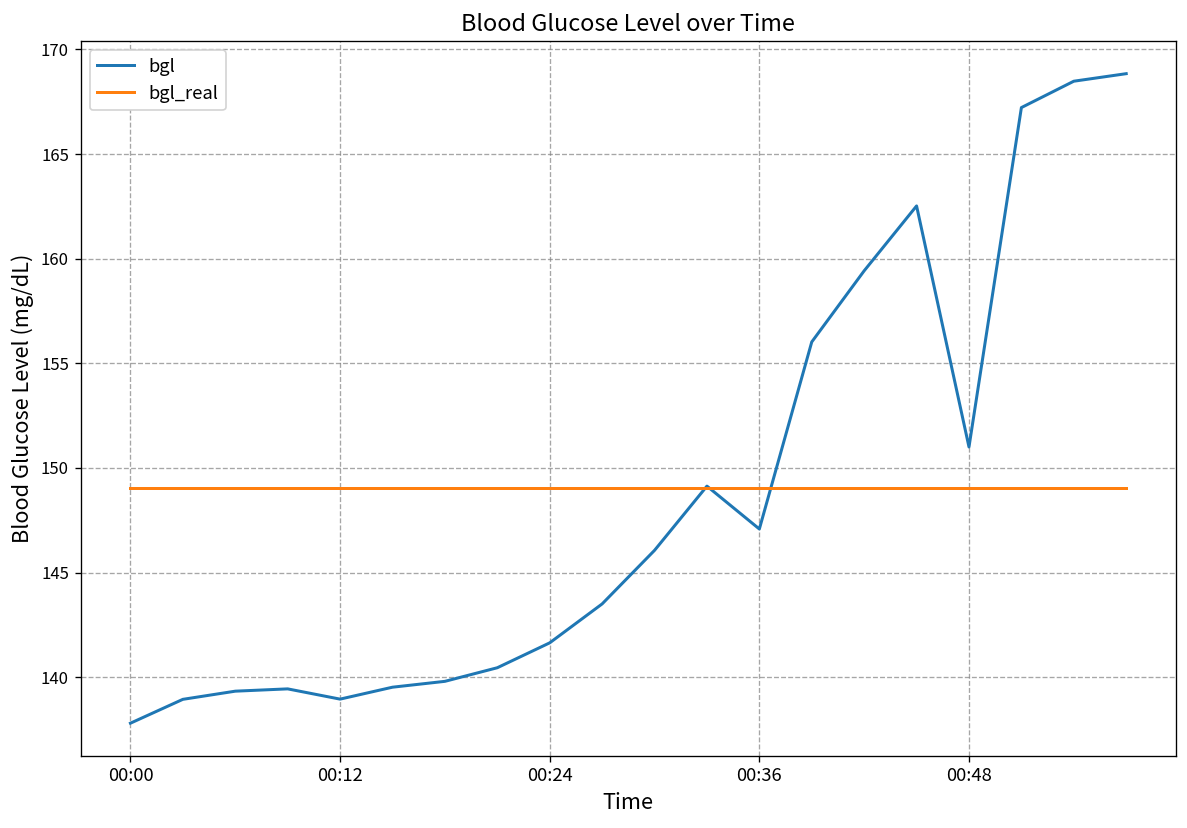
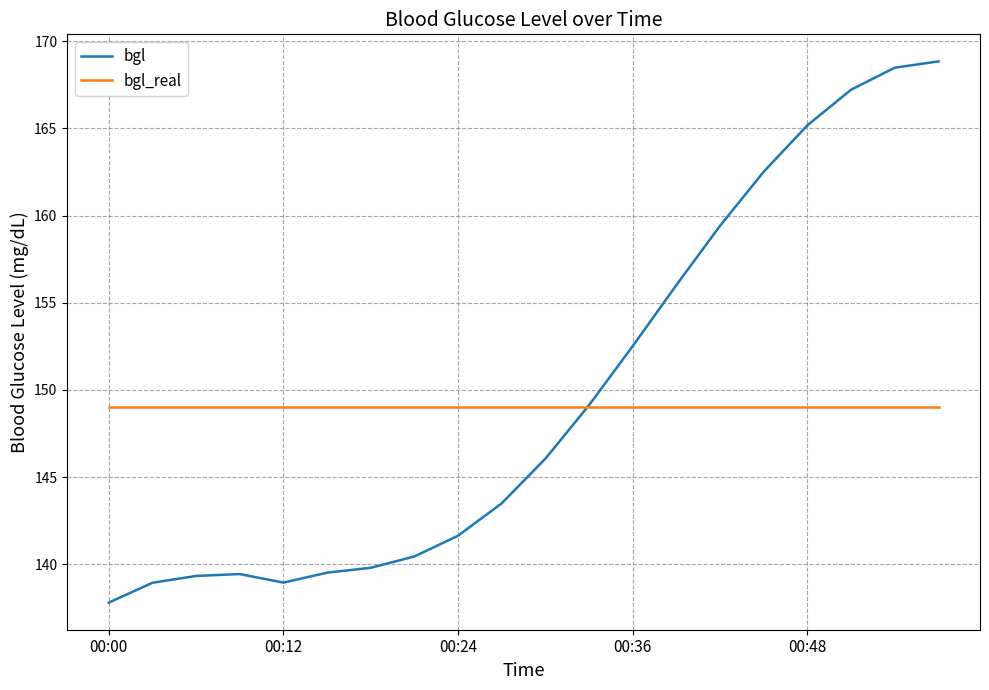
bgl, 00:36: 147.1 -> 152.5
bgl, 00:48: 151.0 -> 165.2
